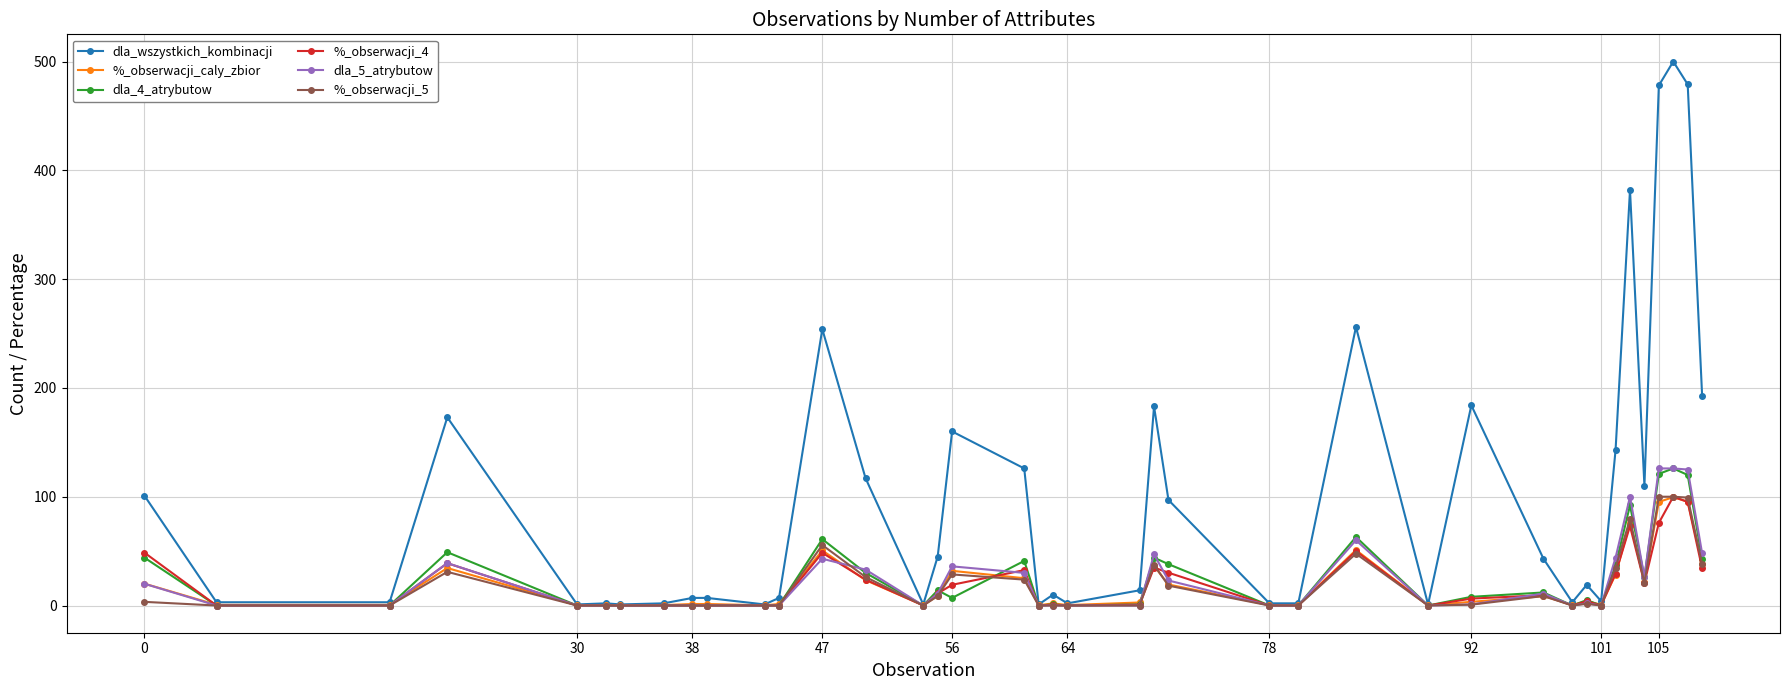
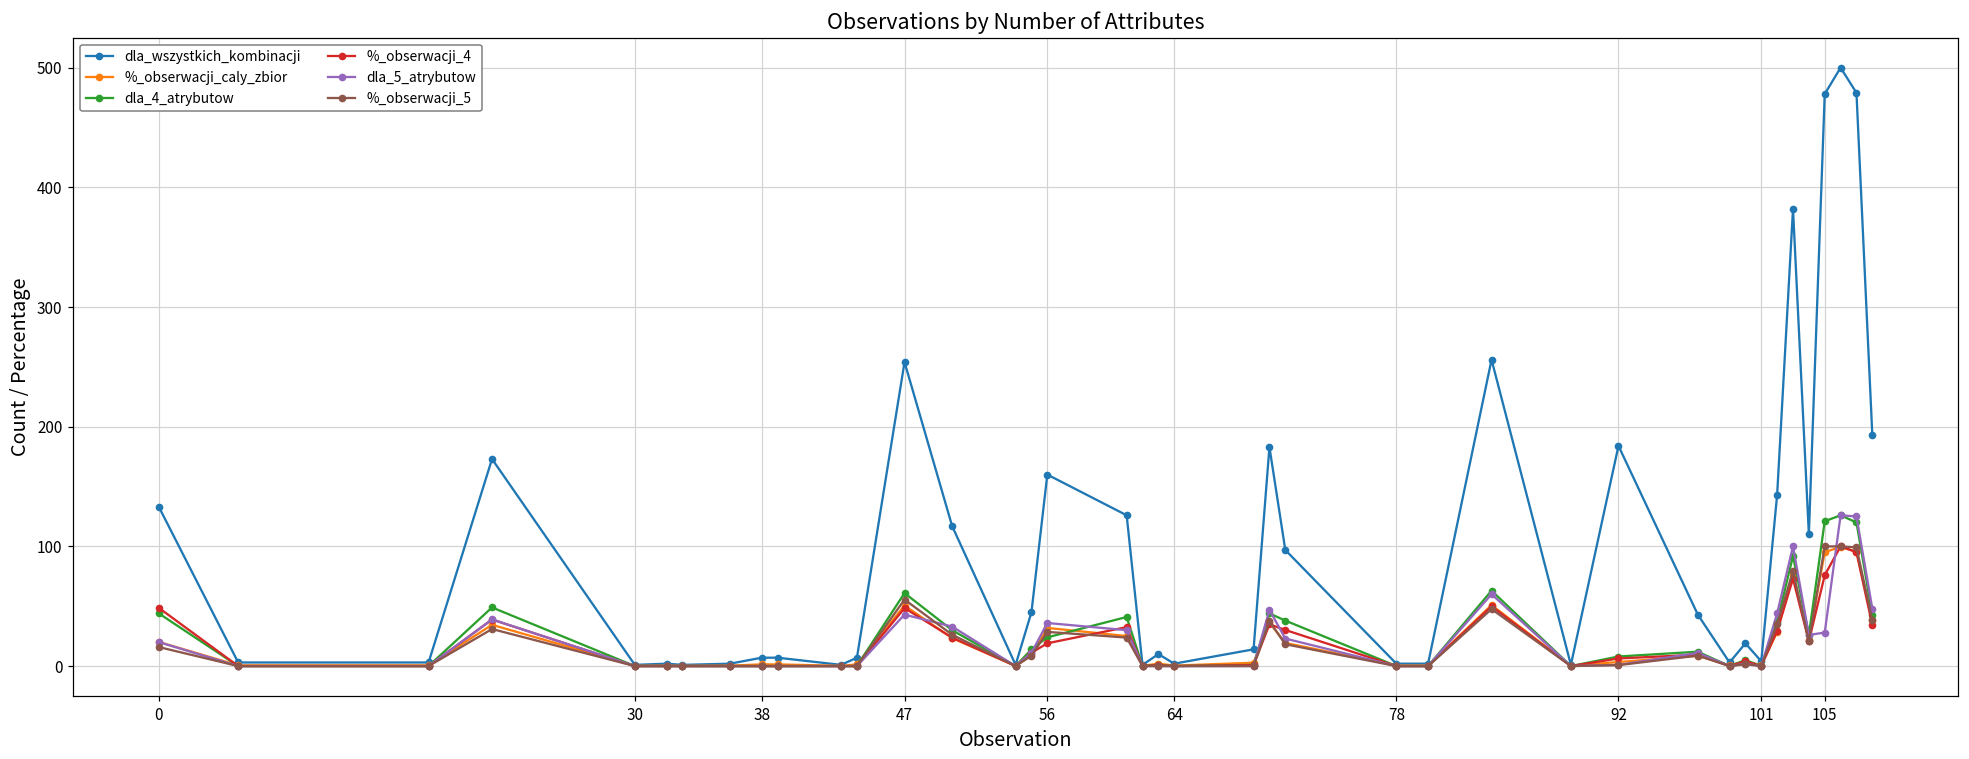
dla_wszystkich_kombinacji, 0: 101 -> 133
%_obserwacji_5, 0: 3 -> 16
dla_4_atrybutow, 56: 7 -> 24
dla_5_atrybutow, 105: 126 -> 28
